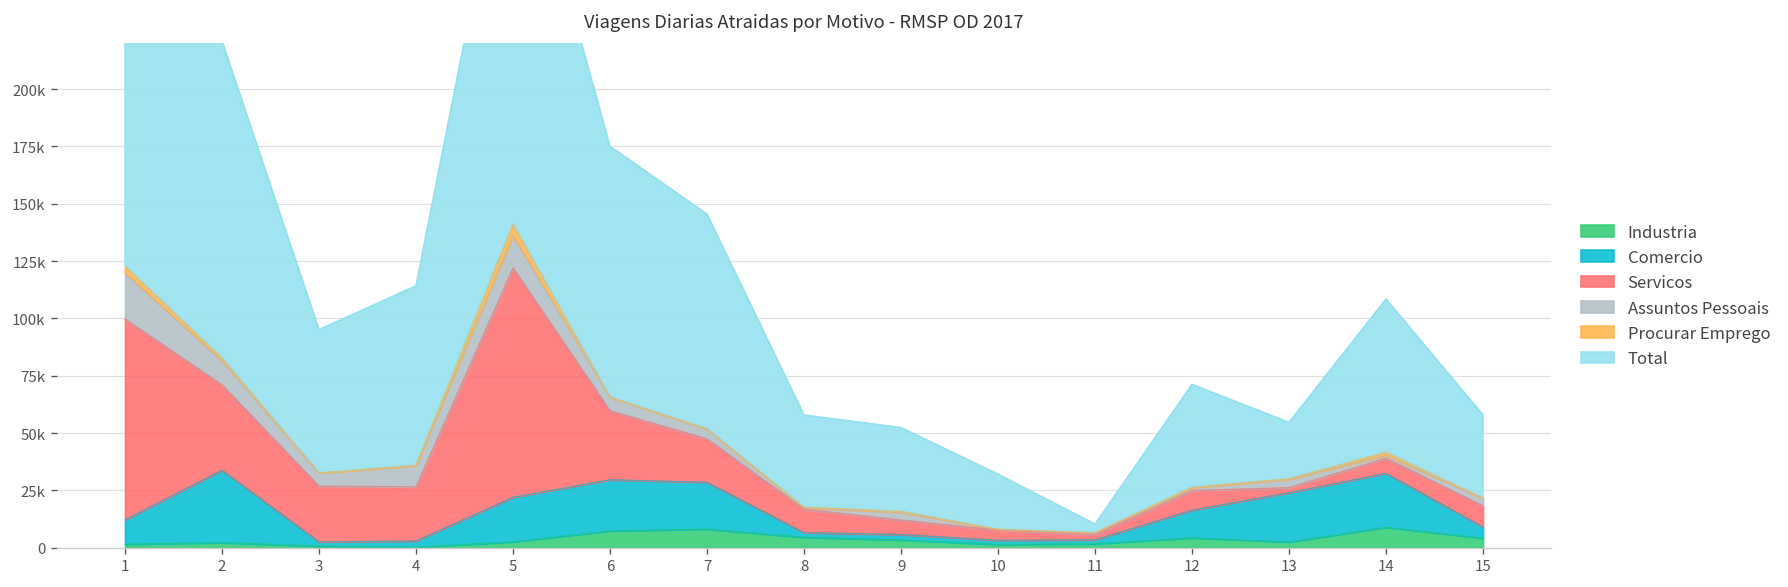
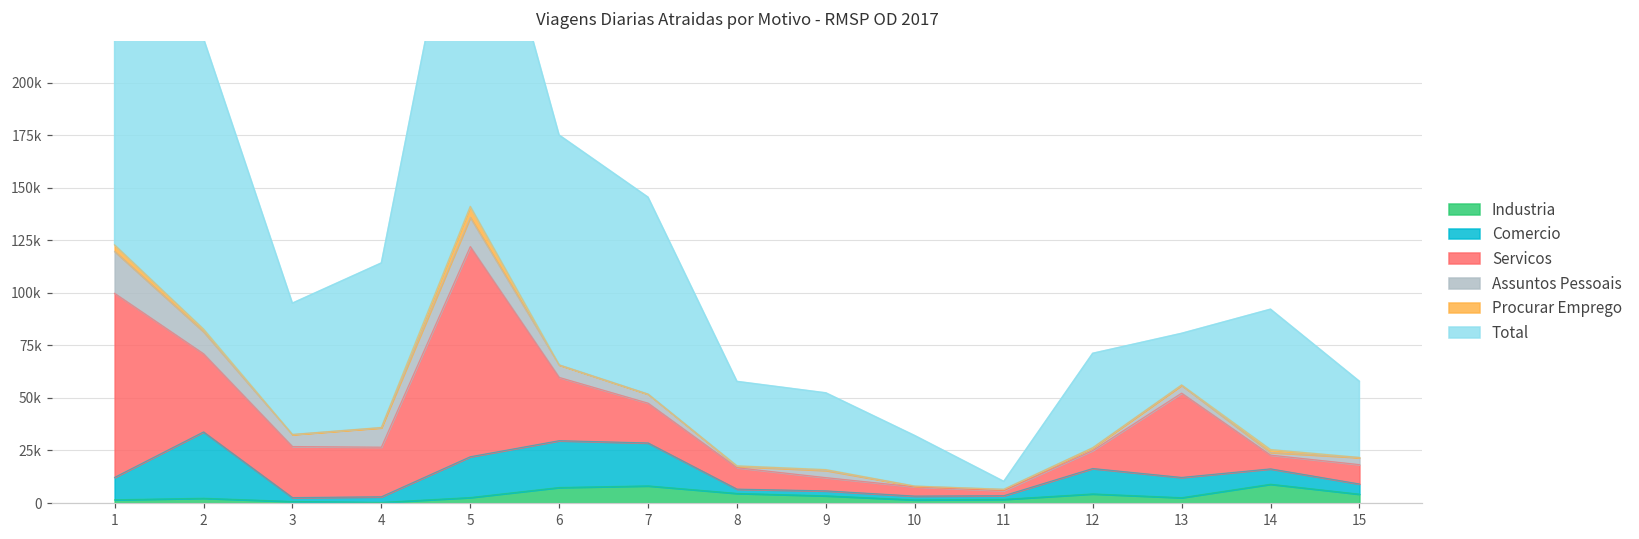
Comercio, 13: 21000 -> 10000
Servicos, 13: 2000 -> 40000
Comercio, 14: 24000 -> 7000
